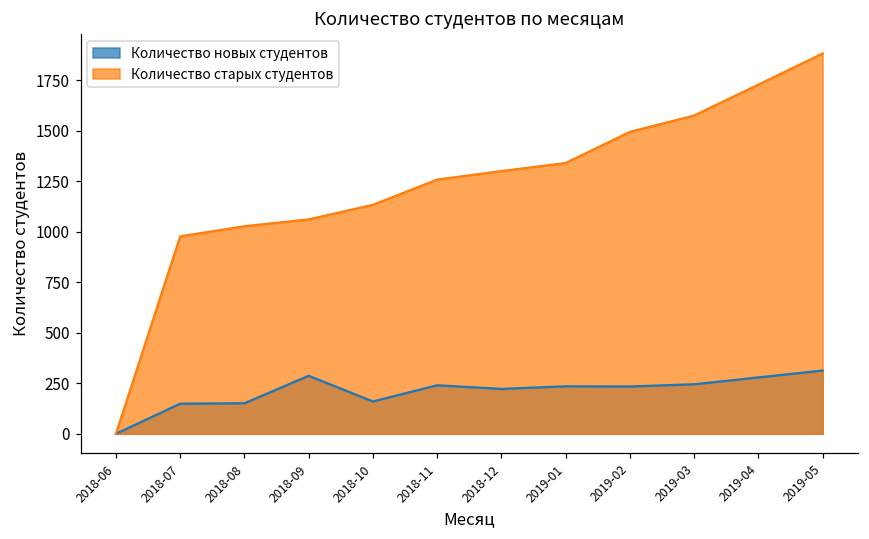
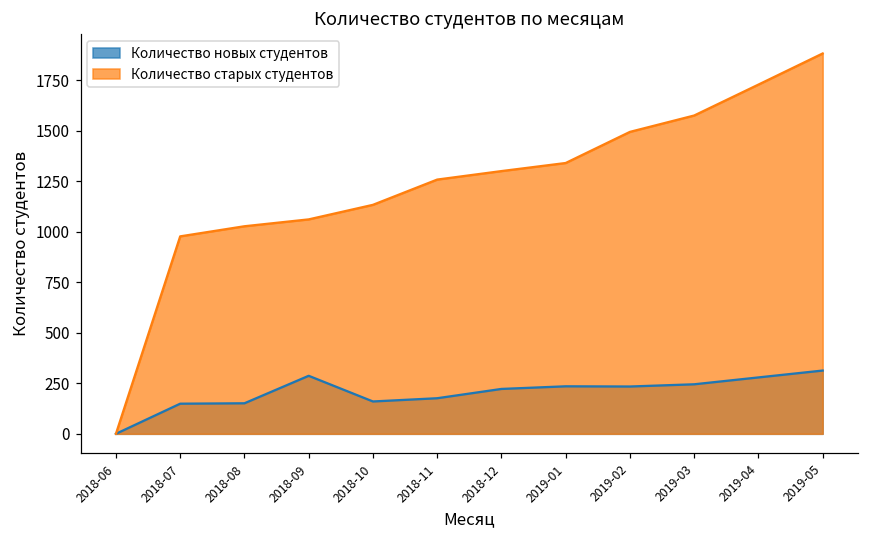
Количество новых студентов, 2018-11: 240 -> 180
